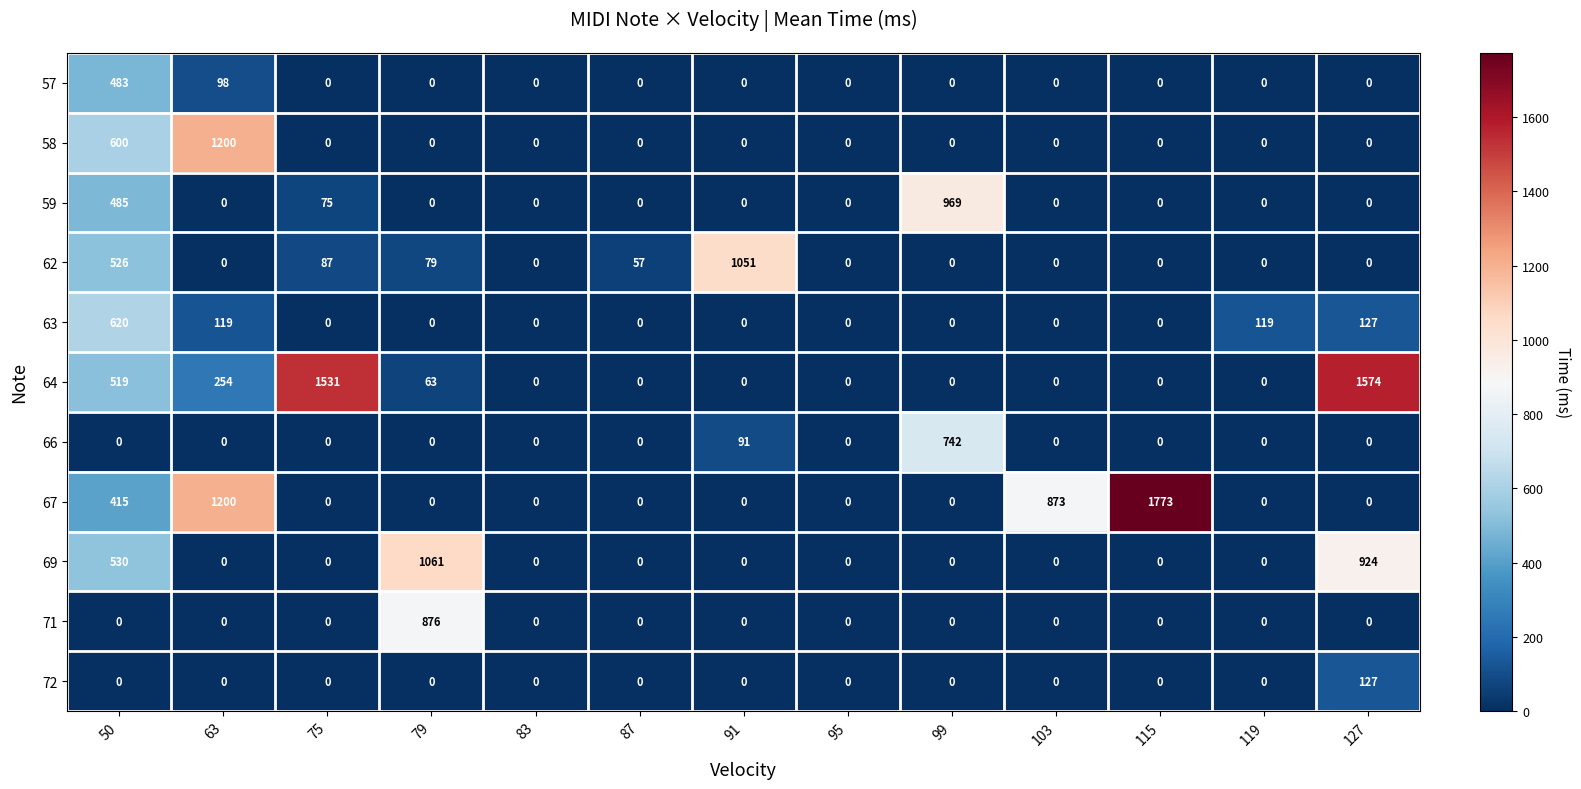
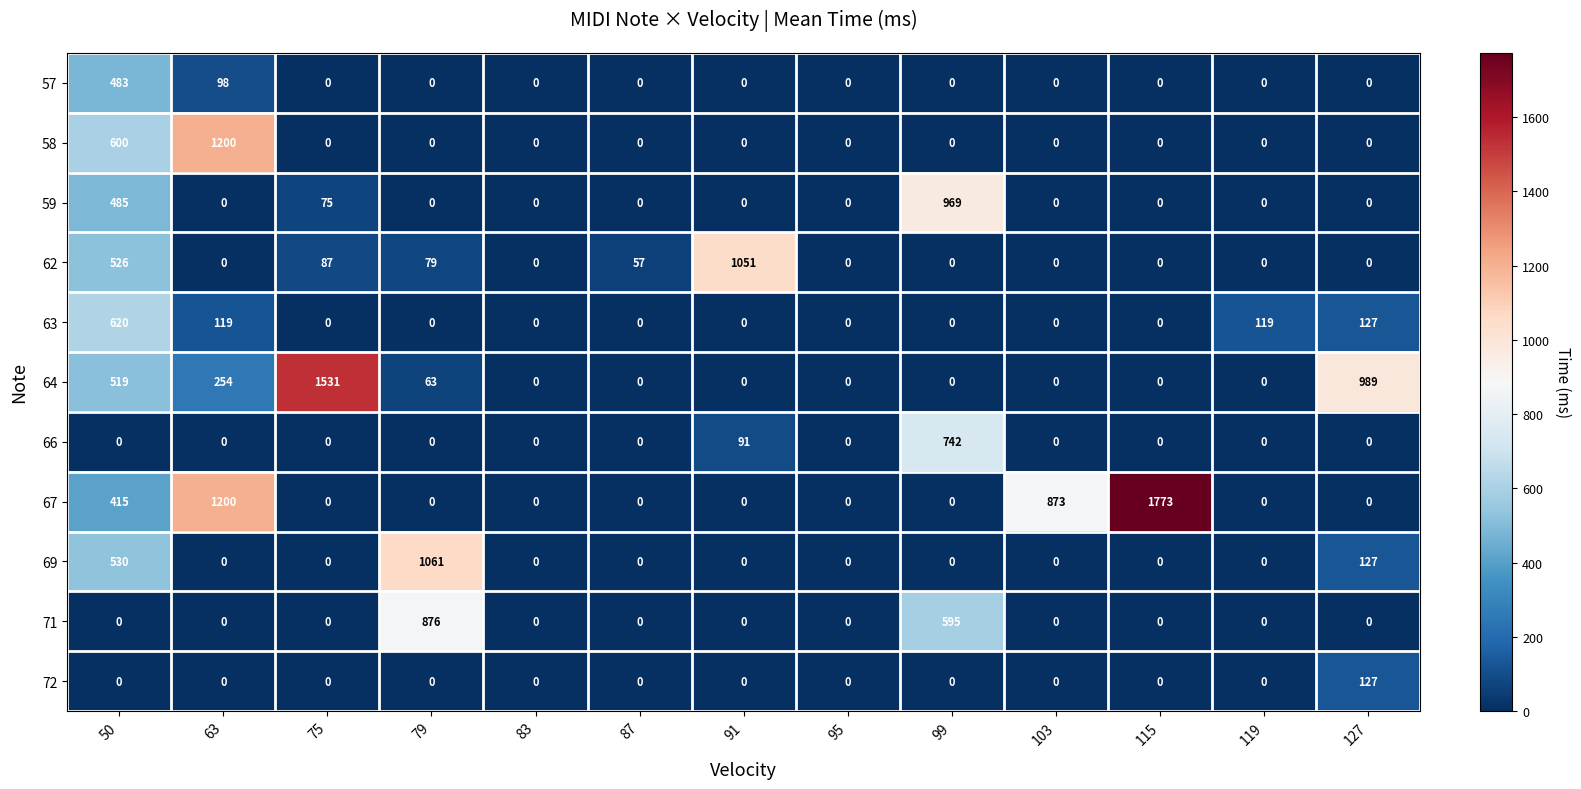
64, 127: 1574 -> 989
69, 127: 924 -> 127
71, 99: 0 -> 595
